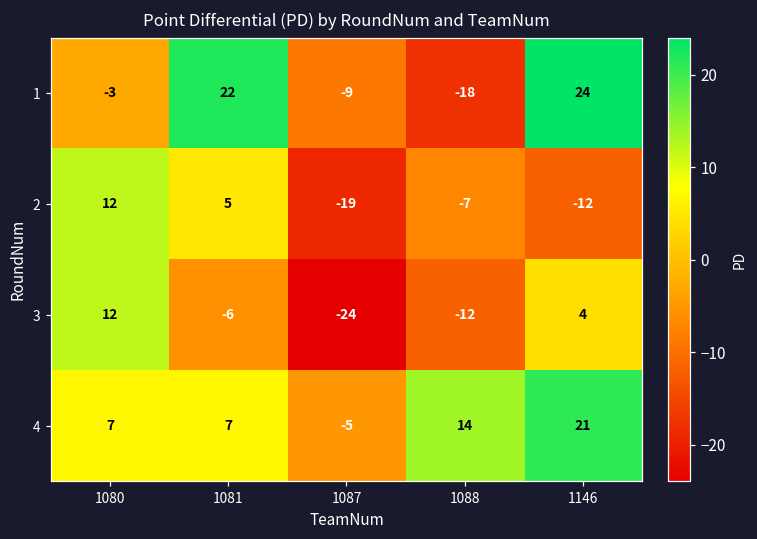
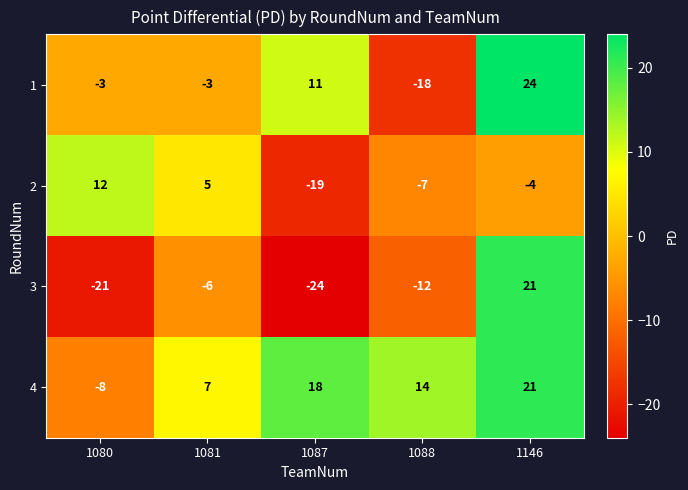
1, 1081: 22 -> -3
1, 1087: -9 -> 11
2, 1146: -12 -> -4
3, 1080: 12 -> -21
3, 1146: 4 -> 21
4, 1080: 7 -> -8
4, 1087: -5 -> 18
